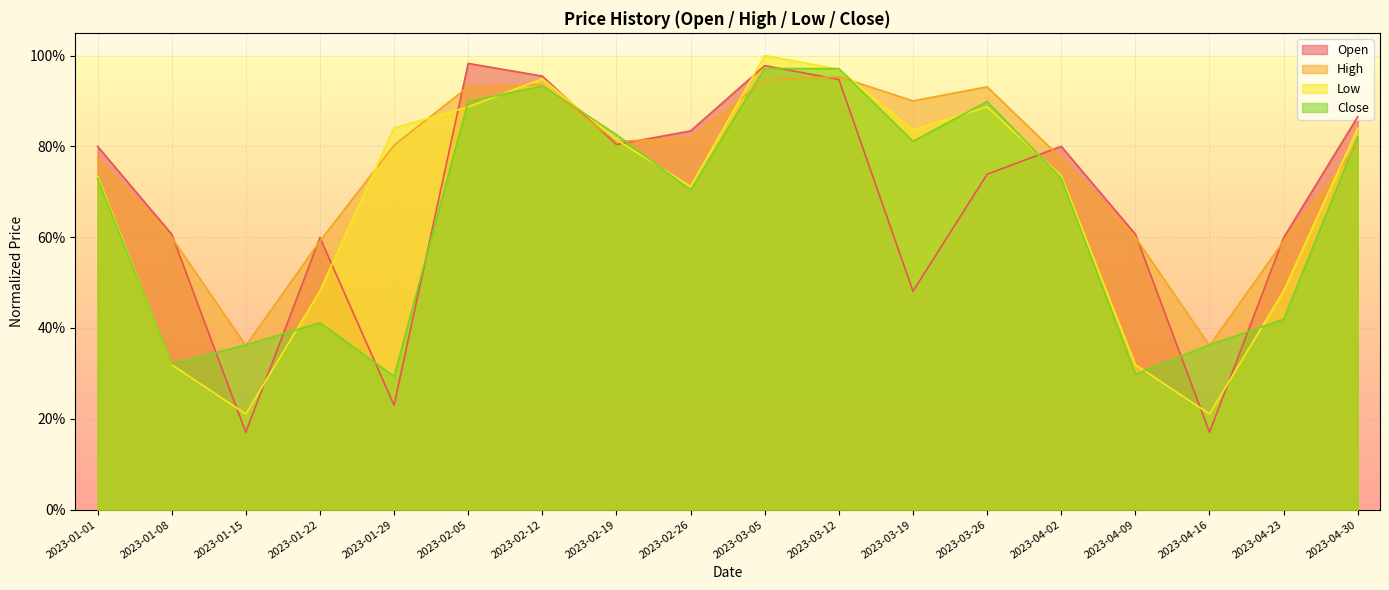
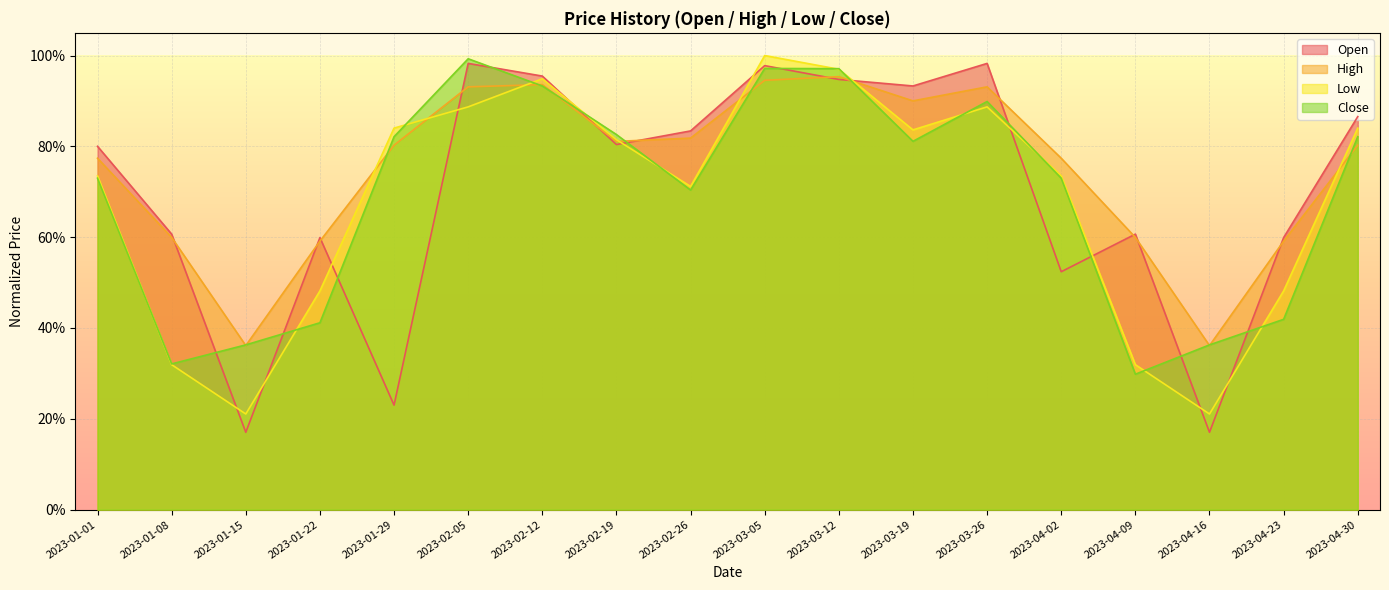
Close, 2023-01-29: 29% -> 82%
Close, 2023-02-05: 90% -> 99%
Open, 2023-03-19: 48% -> 93%
Open, 2023-03-26: 74% -> 98%
Open, 2023-04-02: 80% -> 52%
